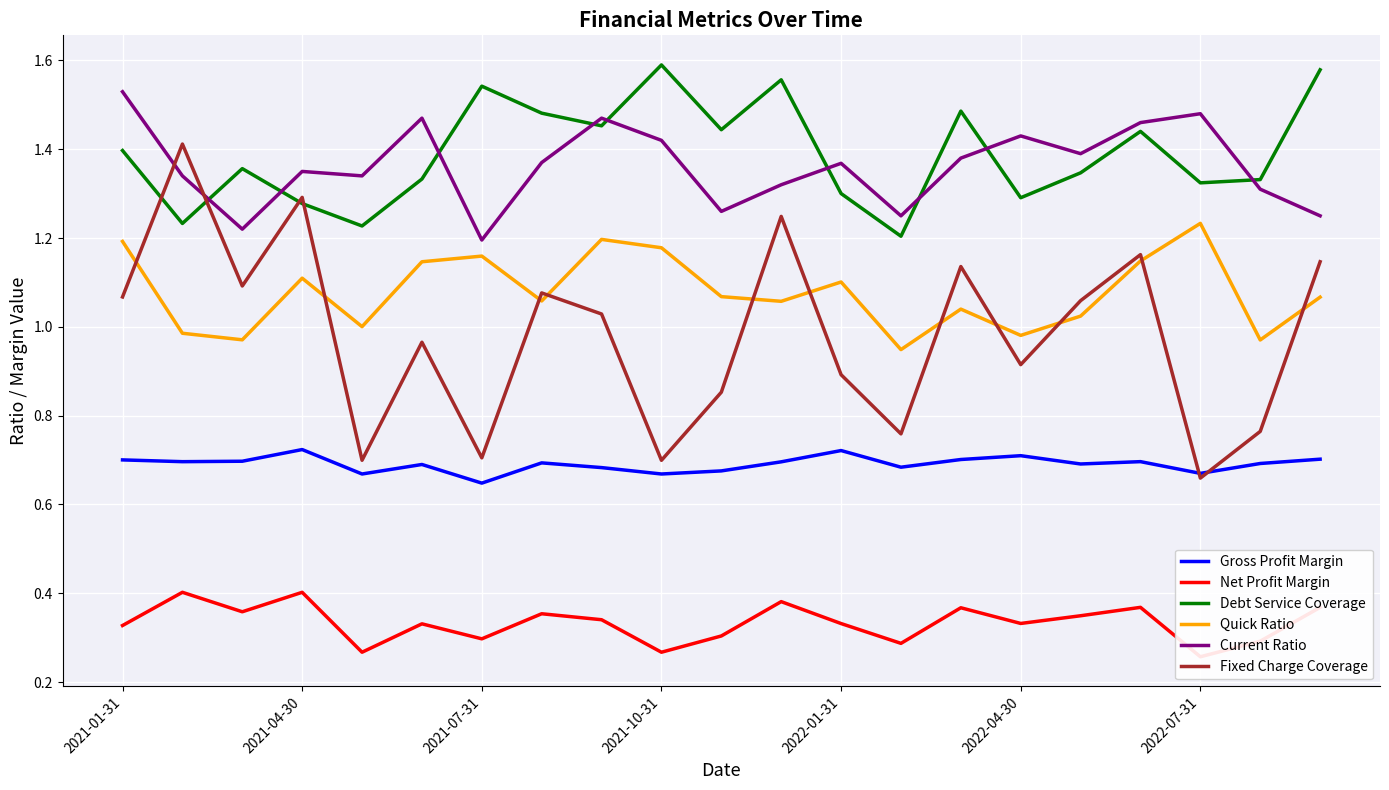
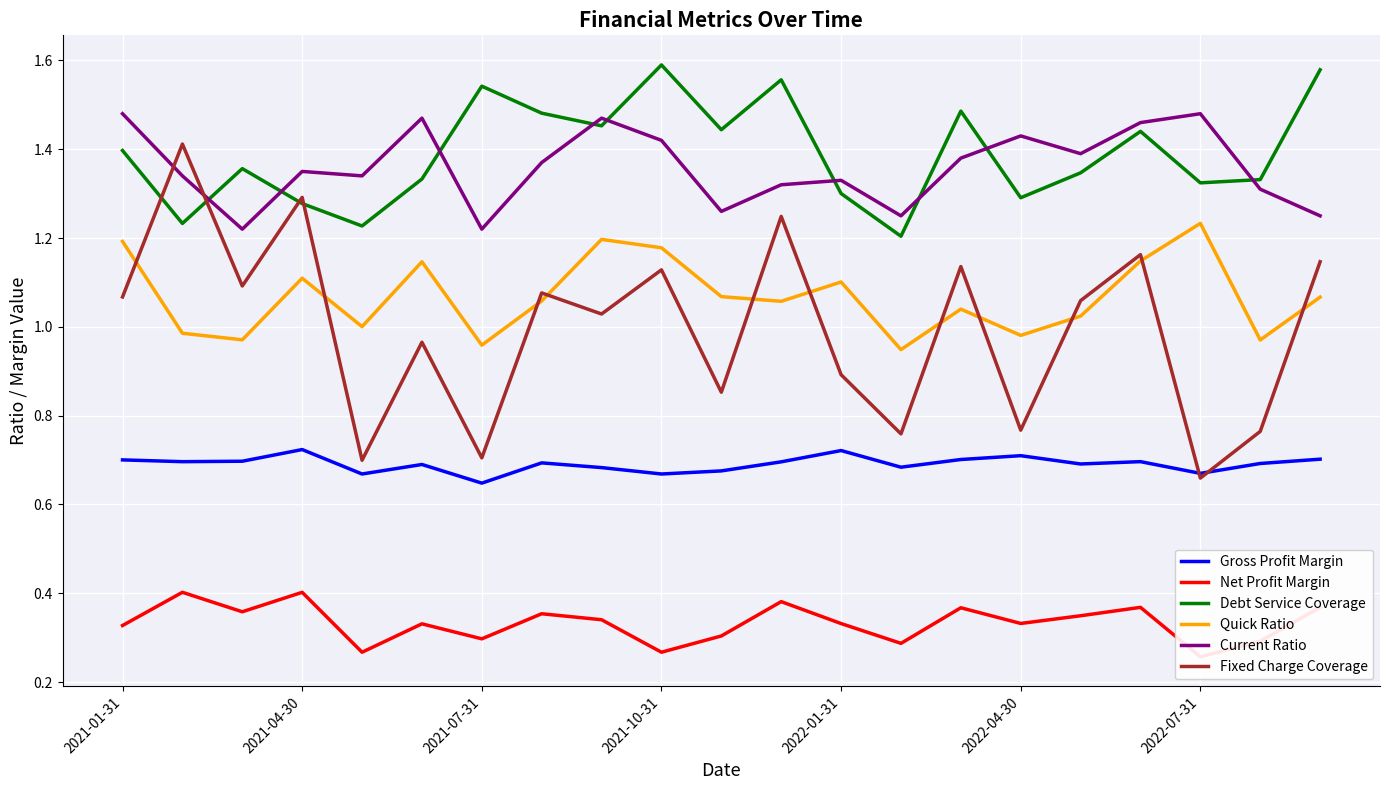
Current Ratio, 2021-01-31: 1.53 -> 1.48
Quick Ratio, 2021-07-31: 1.16 -> 0.96
Current Ratio, 2021-07-31: 1.20 -> 1.22
Fixed Charge Coverage, 2021-10-31: 0.70 -> 1.13
Current Ratio, 2022-01-31: 1.37 -> 1.33
Fixed Charge Coverage, 2022-04-30: 0.91 -> 0.77
